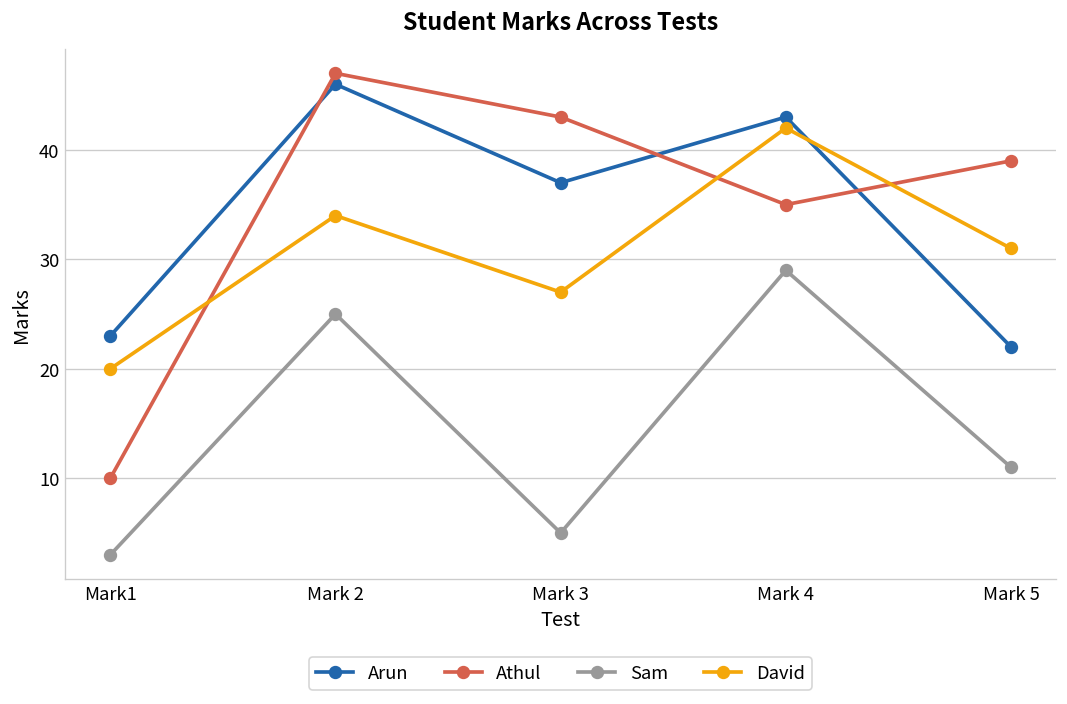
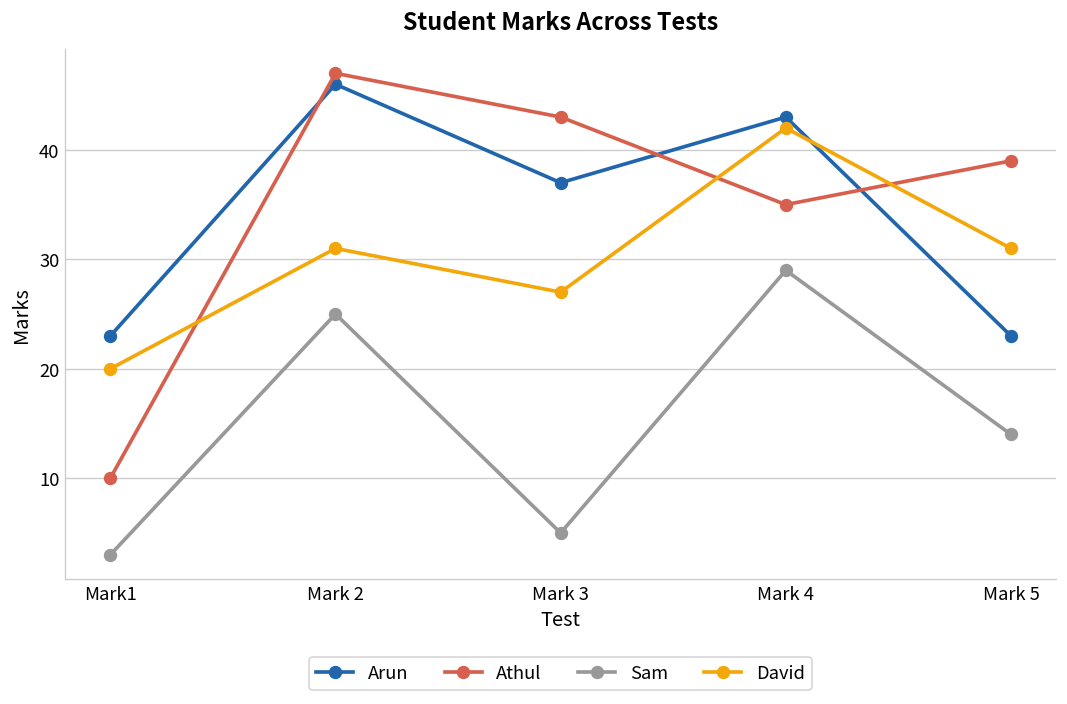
David, Mark 2: 34 -> 31
Arun, Mark 5: 22 -> 23
Sam, Mark 5: 11 -> 14
